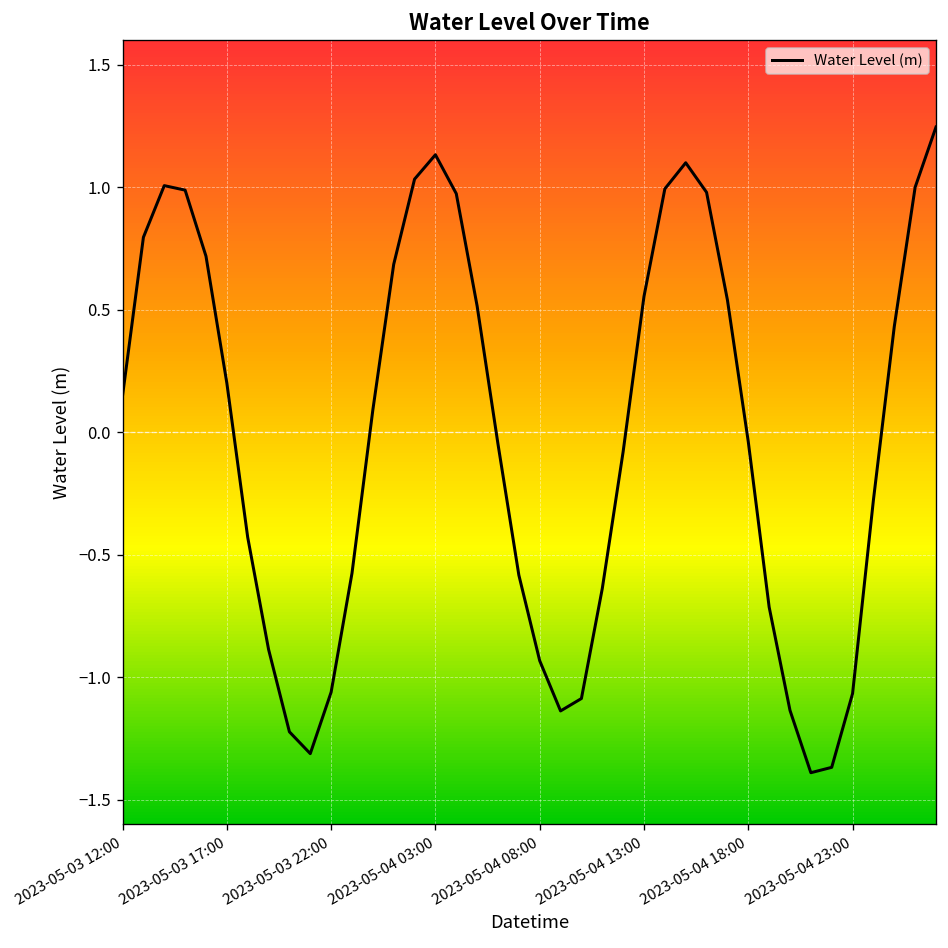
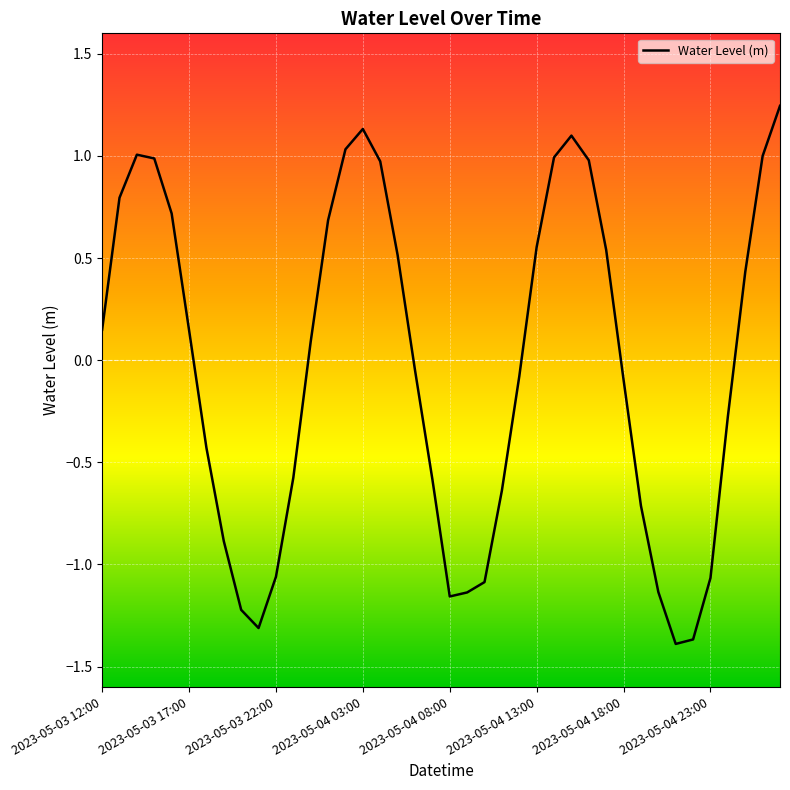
2023-05-03 17:00: 0.20 -> 0.15
2023-05-04 08:00: -0.93 -> -1.16
2023-05-04 18:00: -0.04 -> -0.10
